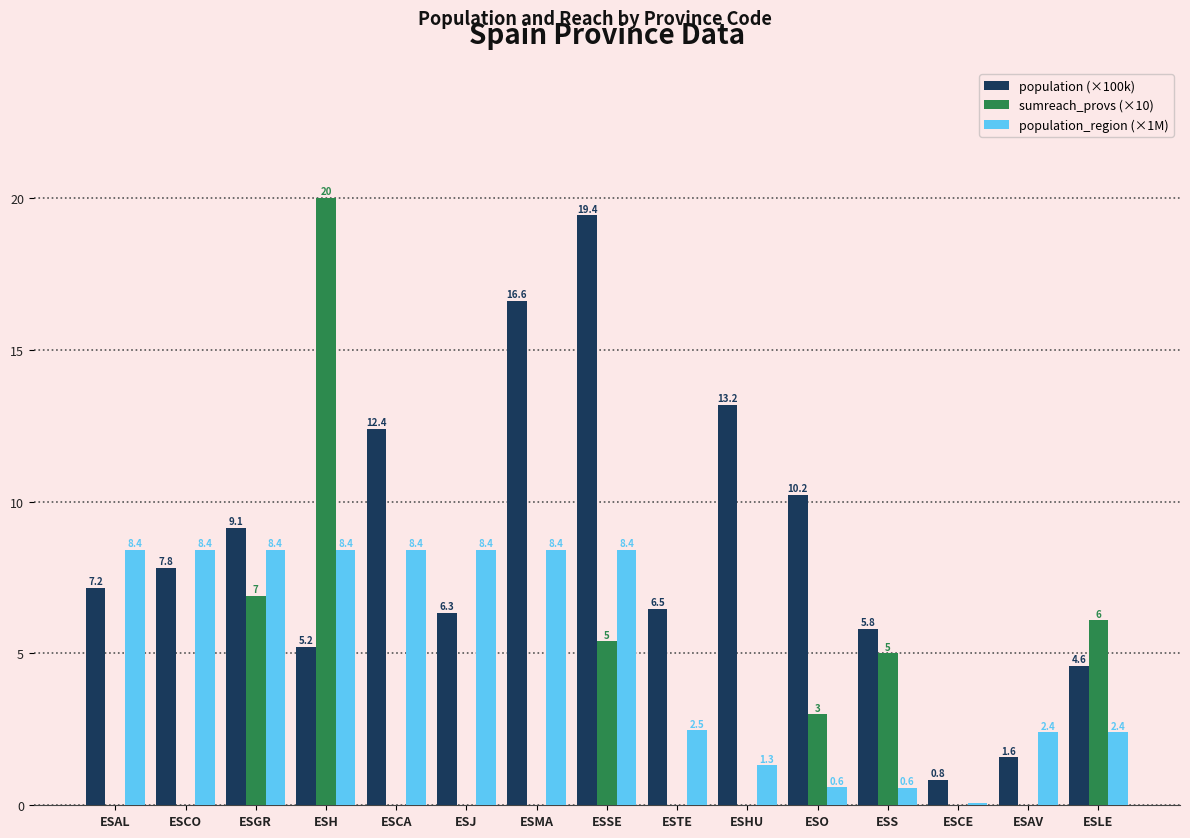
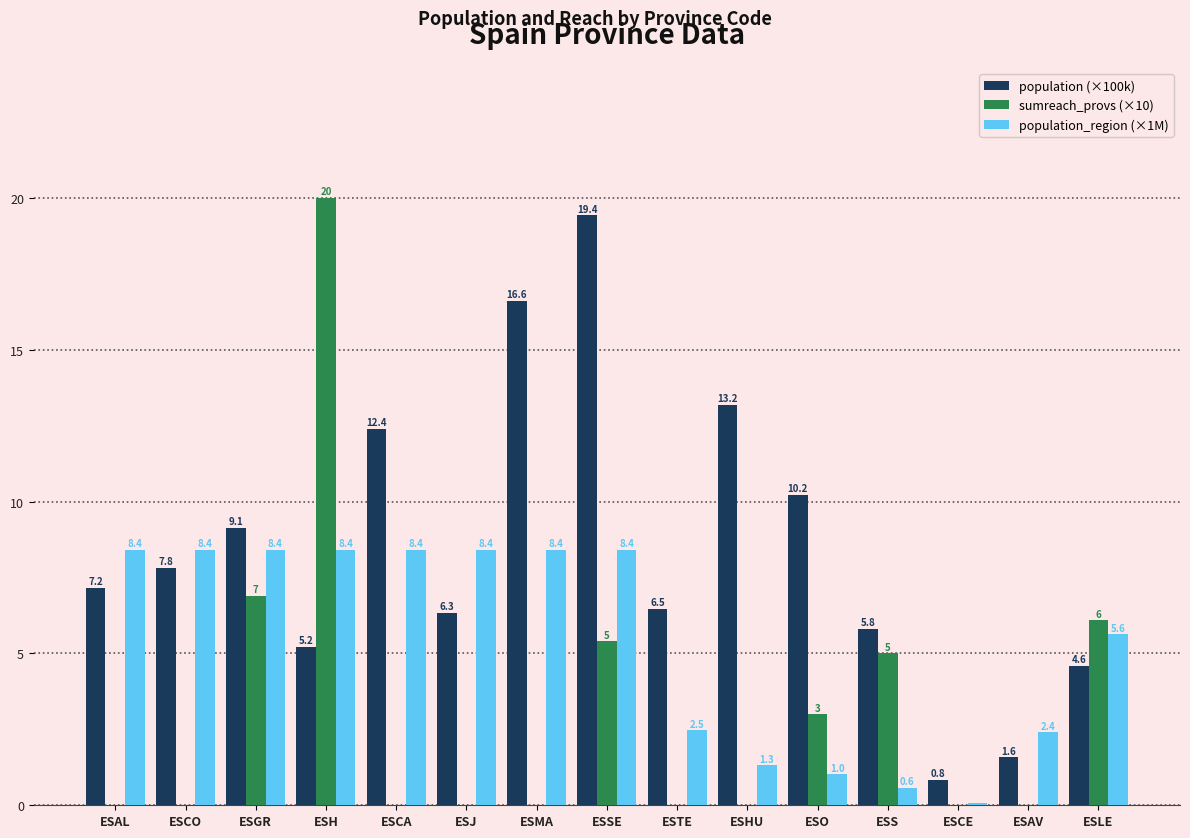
population_region (×1M), ESO: 0.6 -> 1.0
population_region (×1M), ESLE: 2.4 -> 5.6
